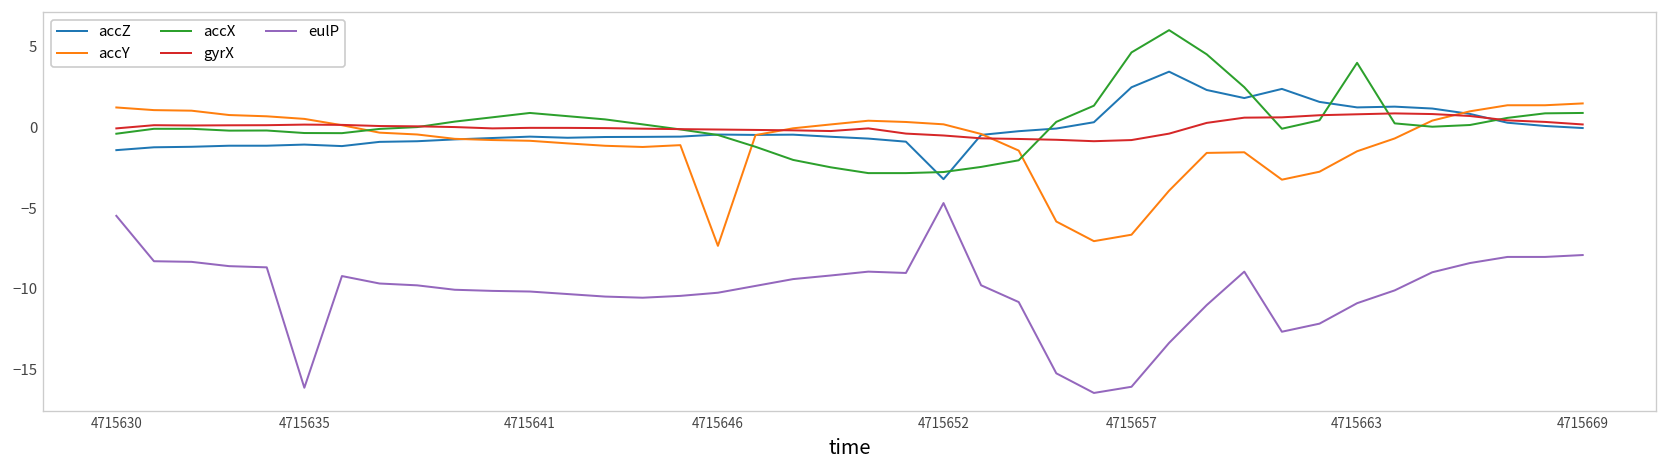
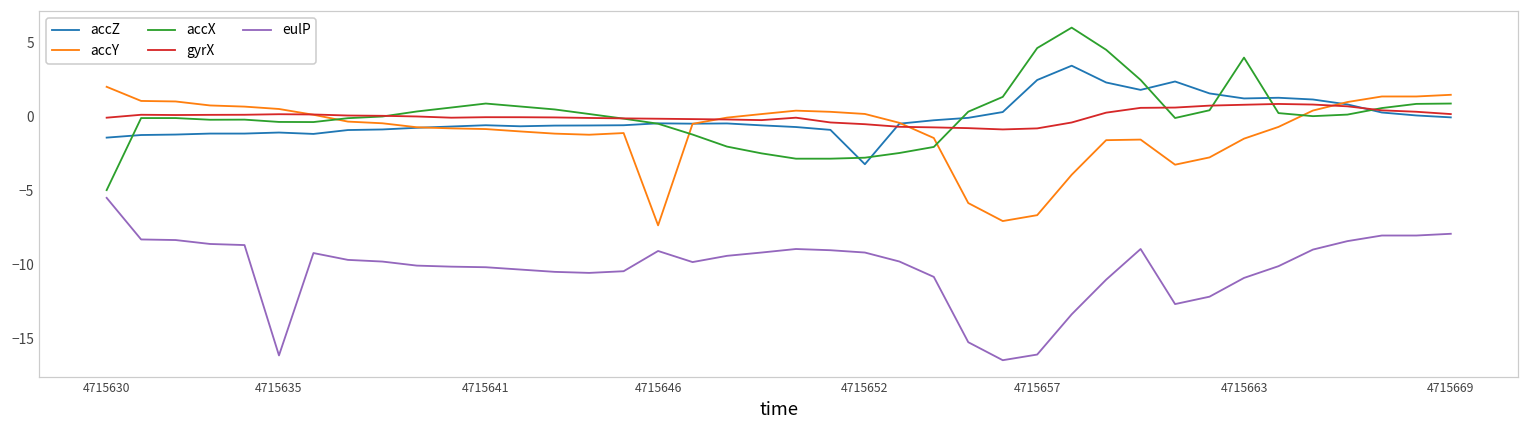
accY, 4715630: 1.2 -> 2.0
accX, 4715630: -0.4 -> -5.0
eulP, 4715646: -10.2 -> -9.1
eulP, 4715652: -4.7 -> -9.2
